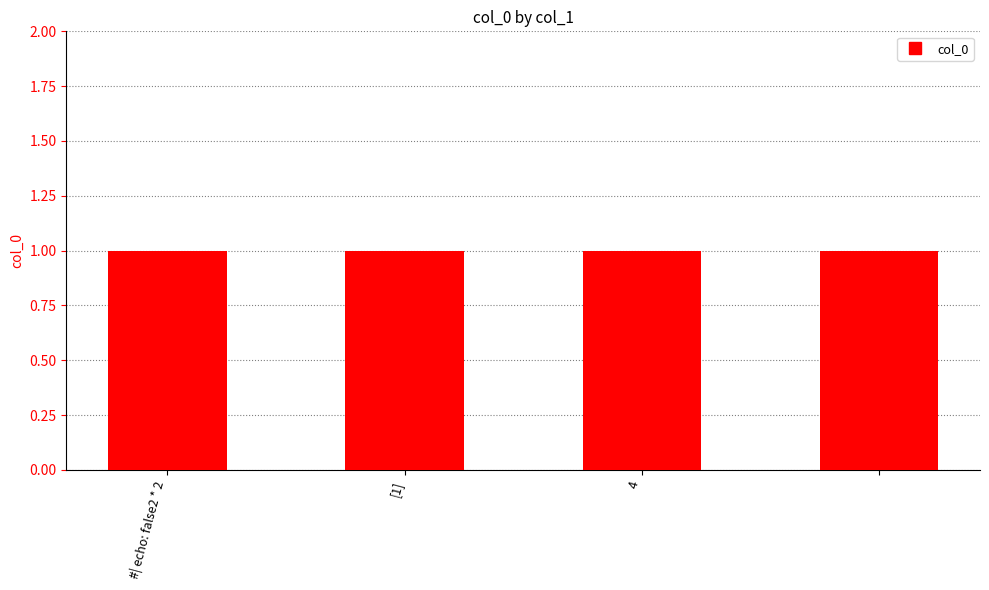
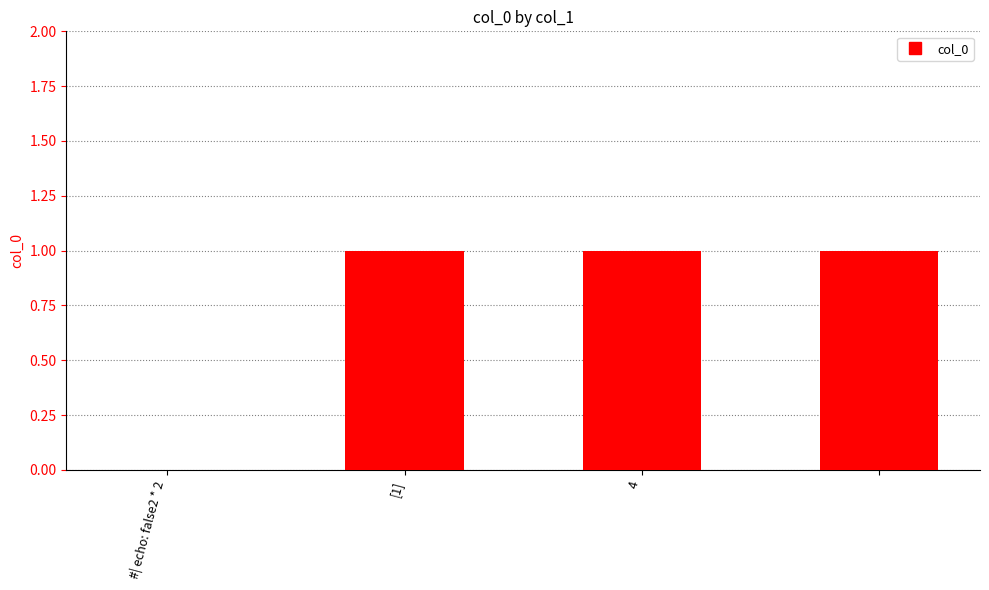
#| echo: false2 * 2: 1 -> 0
